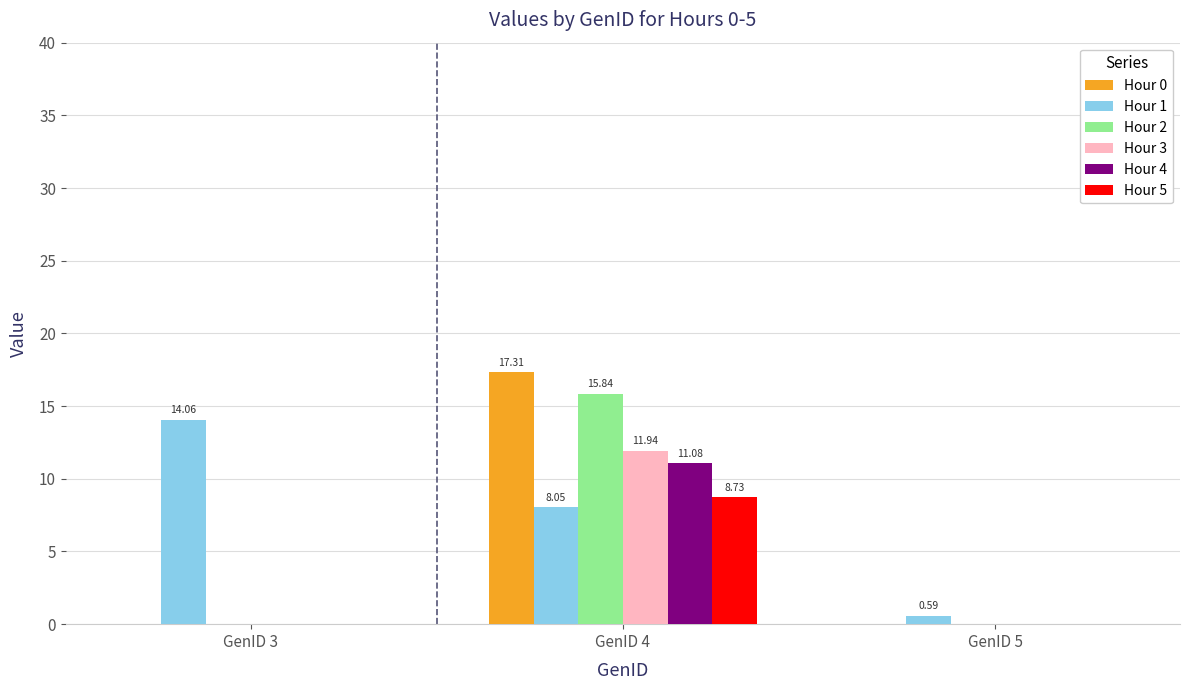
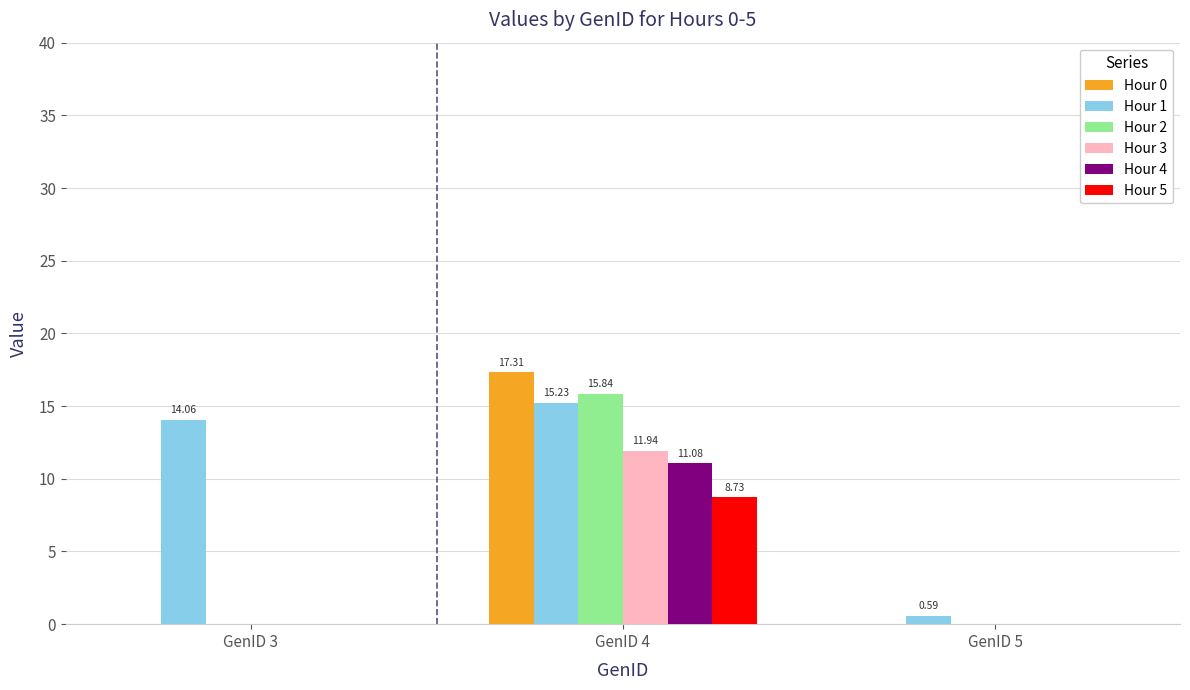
Hour 1, GenID 4: 8.05 -> 15.23
